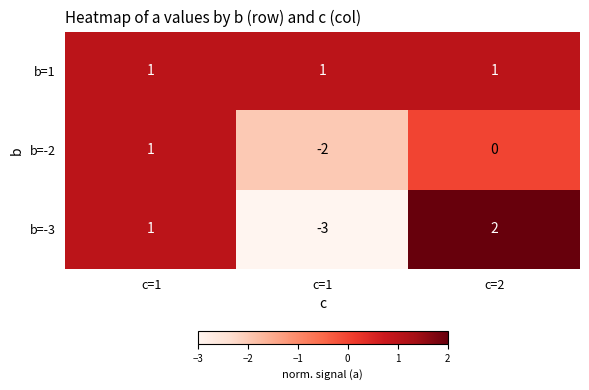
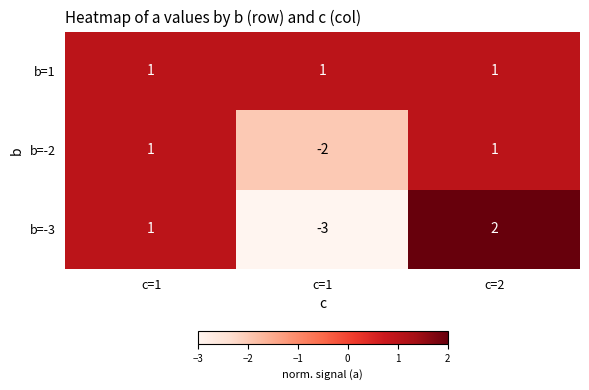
b=-2, c=2: 0 -> 1
